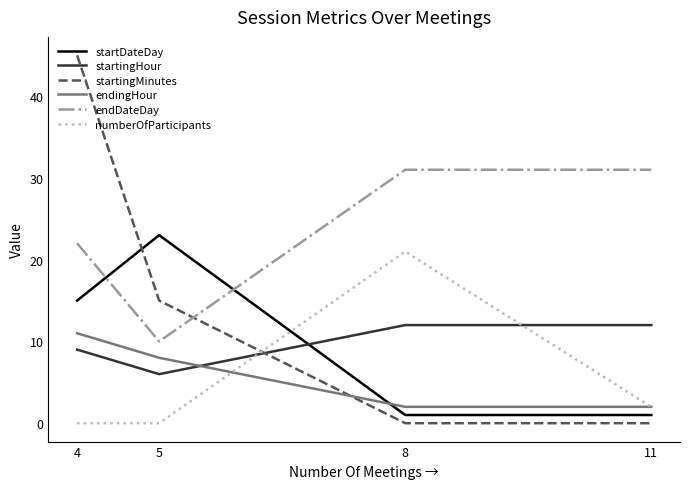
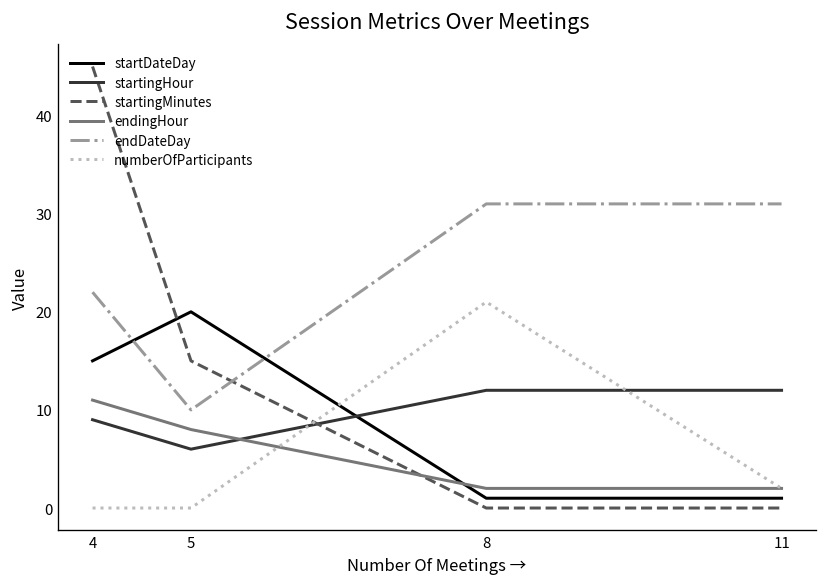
startDateDay, 5: 23 -> 20
